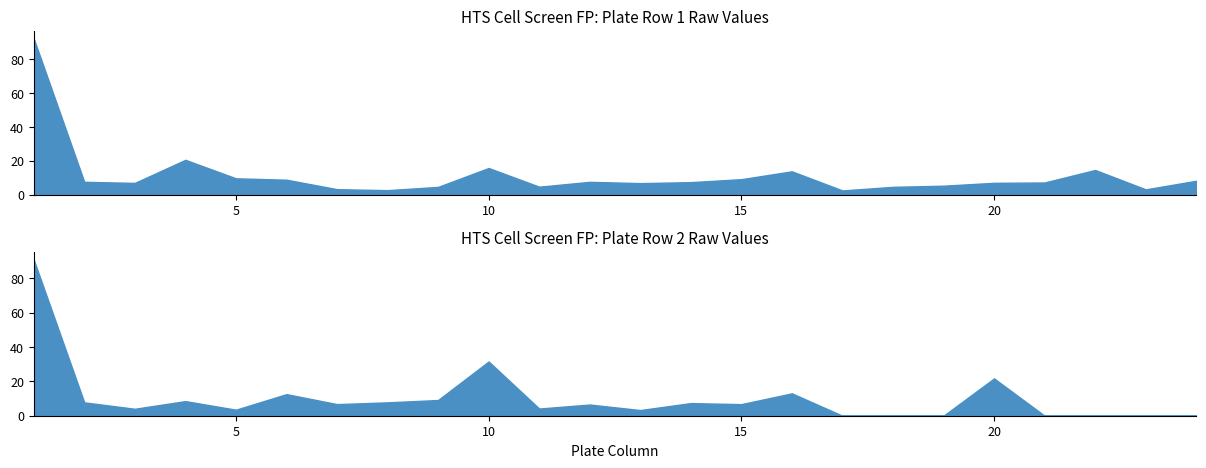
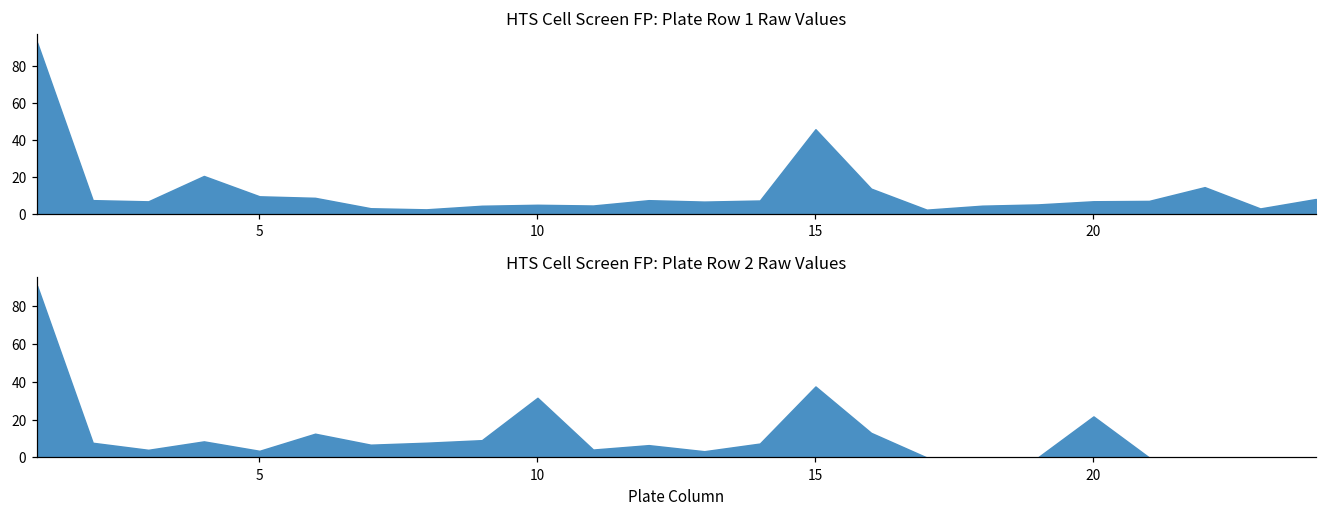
HTS Cell Screen FP: Plate Row 1 Raw Values, 10: 16 -> 5
HTS Cell Screen FP: Plate Row 1 Raw Values, 15: 9 -> 46
HTS Cell Screen FP: Plate Row 2 Raw Values, 15: 7 -> 38
